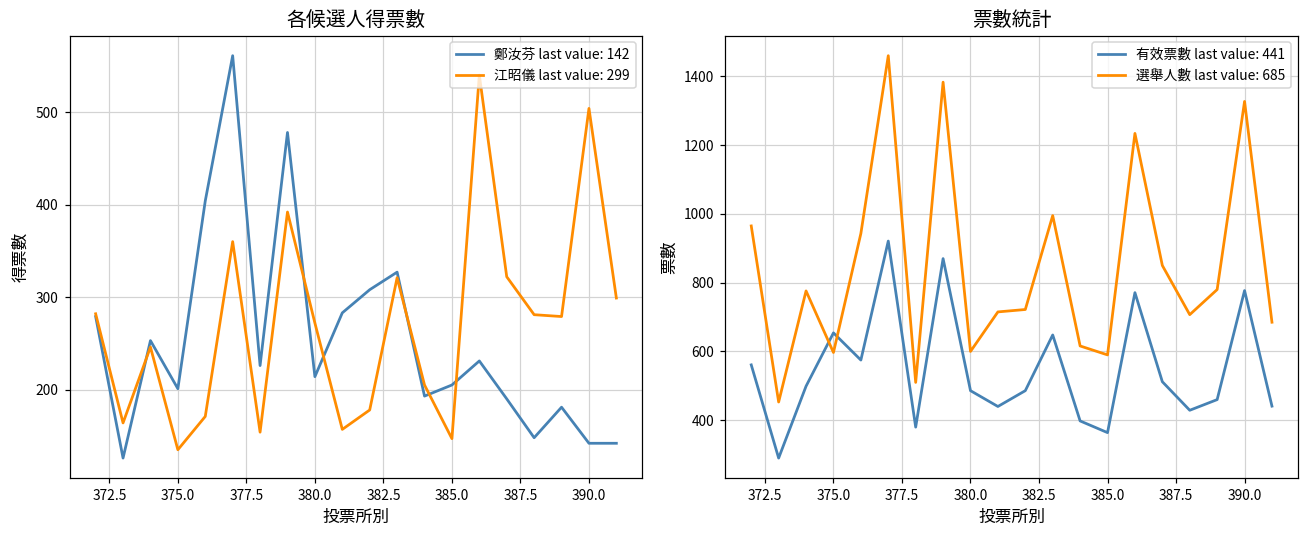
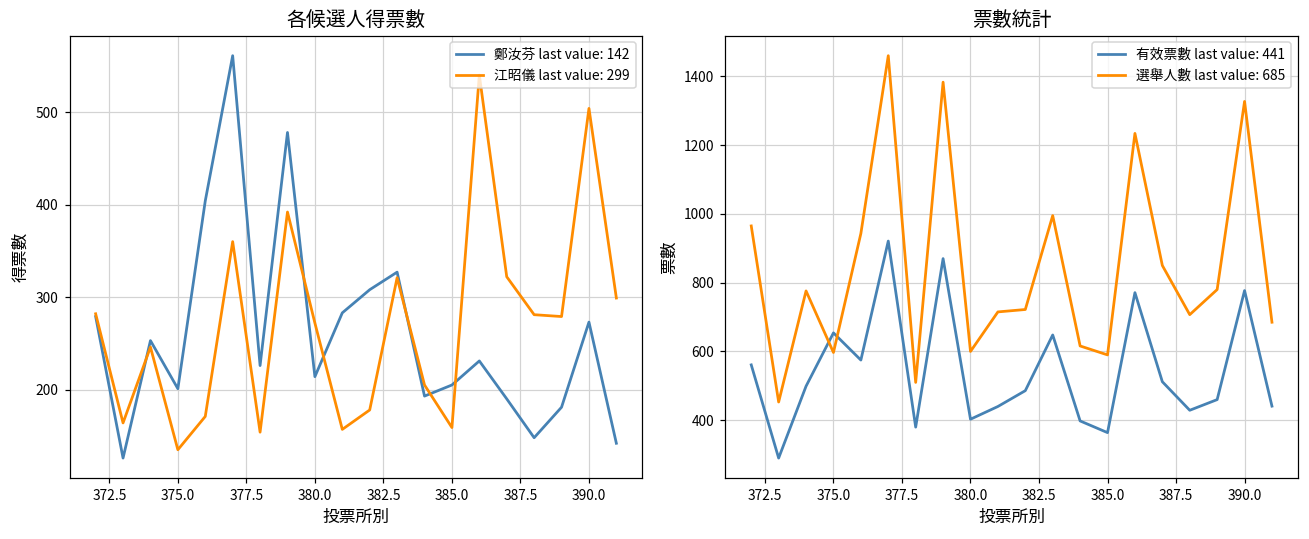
各候選人得票數, 江昭儀 last value: 299, 385.0: 150 -> 160
各候選人得票數, 鄭汝芬 last value: 142, 390.0: 140 -> 270
票數統計, 有效票數 last value: 441, 380.0: 490 -> 400
